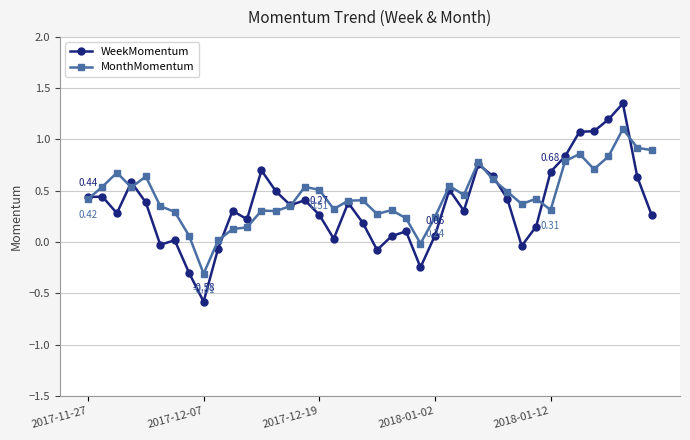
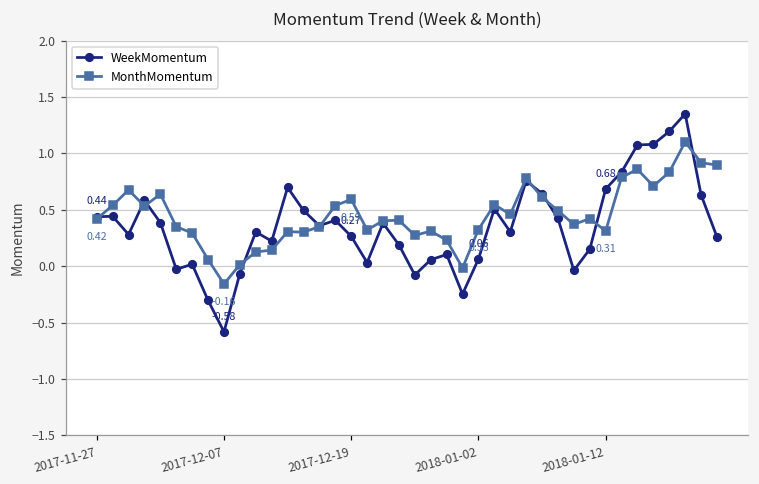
MonthMomentum, 2017-12-07: -0.31 -> -0.16
MonthMomentum, 2017-12-19: 0.51 -> 0.59
MonthMomentum, 2018-01-02: 0.24 -> 0.33
